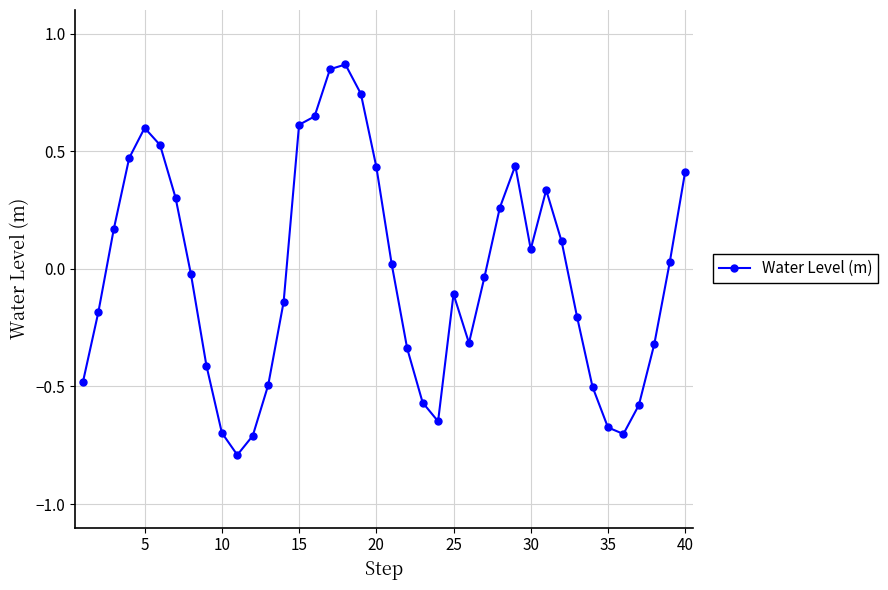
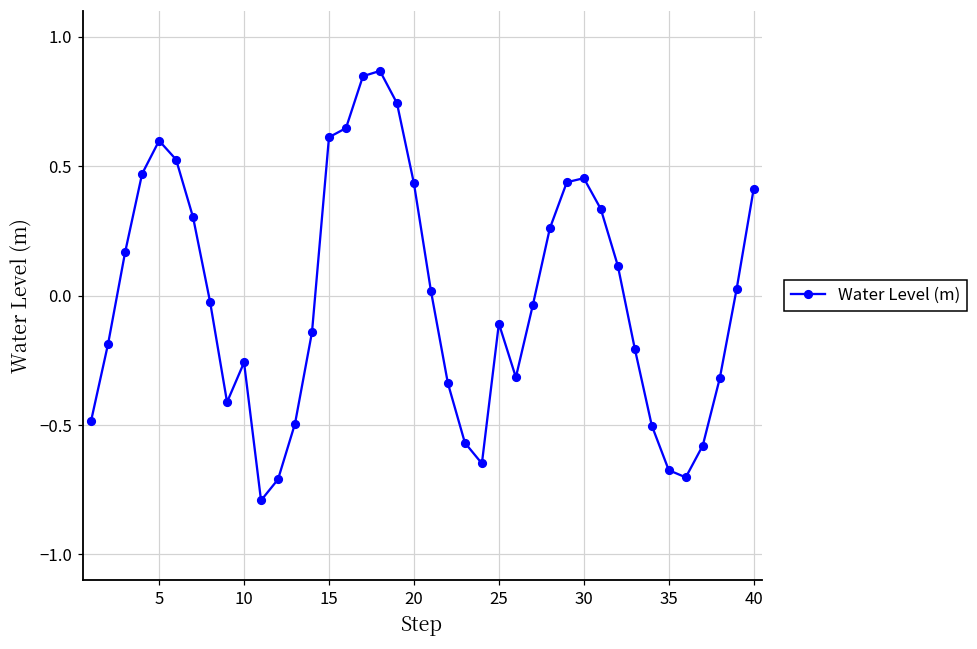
10: -0.70 -> -0.26
30: 0.08 -> 0.45
